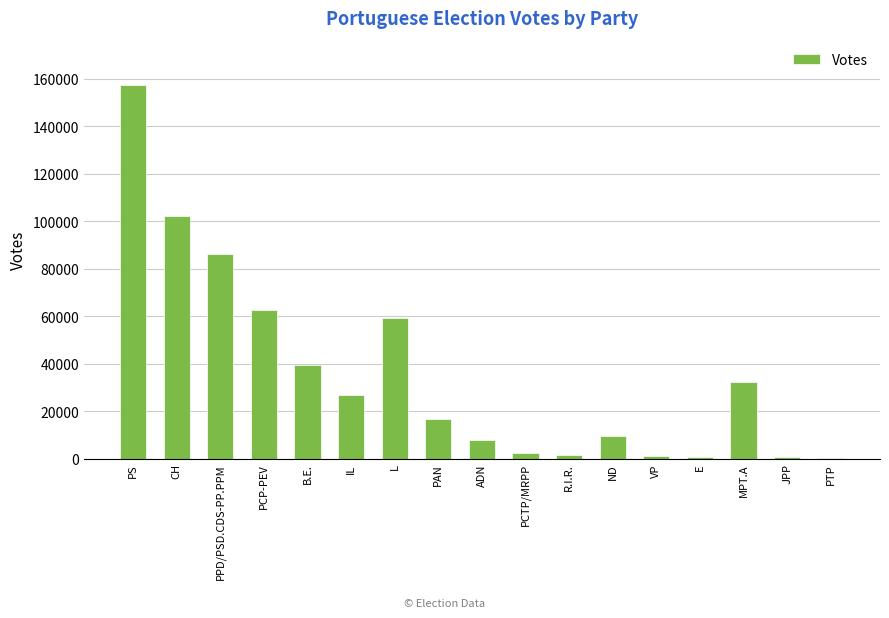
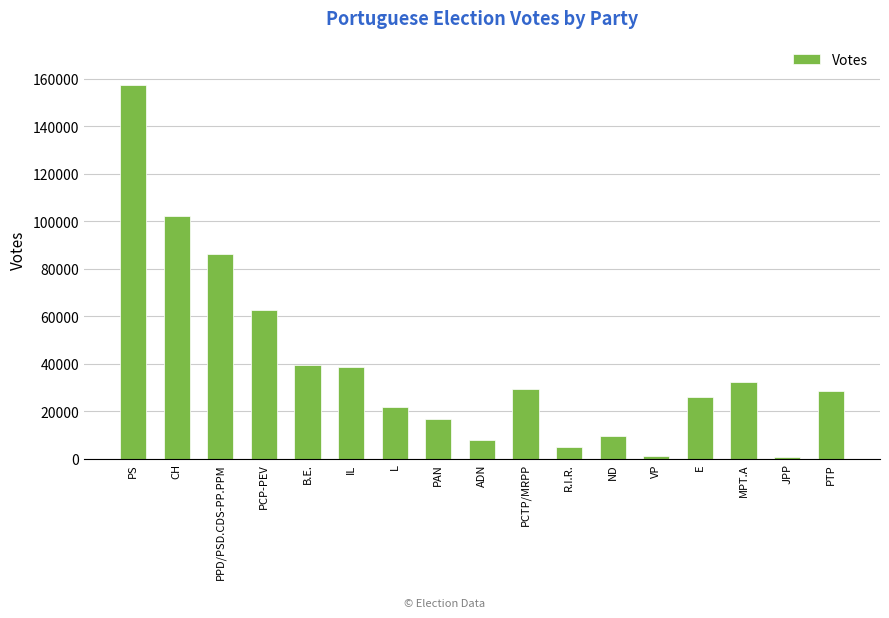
IL: 27000 -> 38000
L: 59000 -> 22000
PCTP/MRPP: 2000 -> 29000
R.I.R.: 1000 -> 5000
E: 1000 -> 26000
PTP: 0 -> 29000
